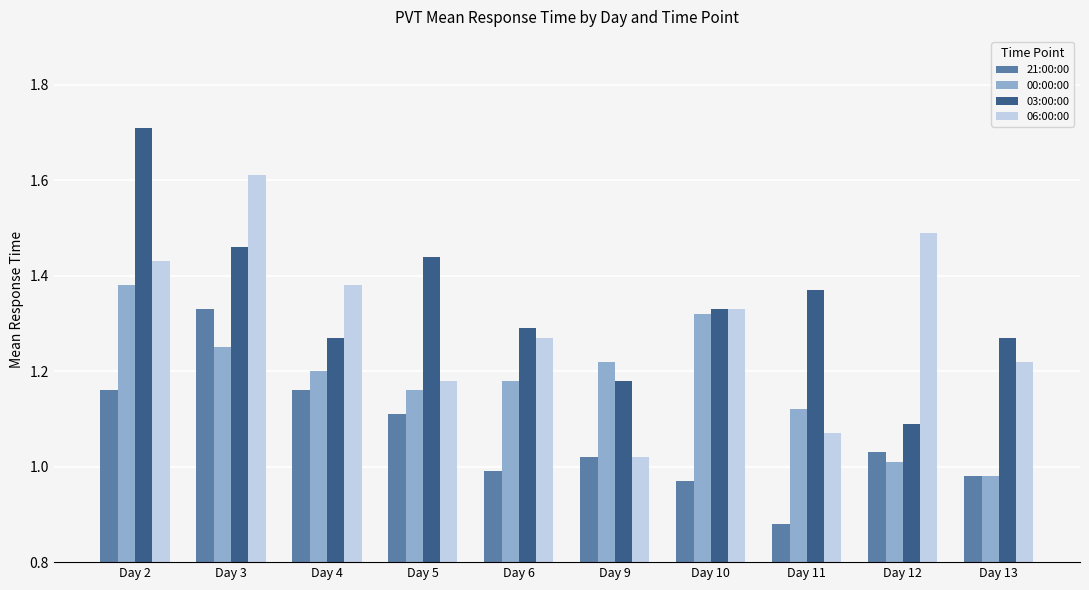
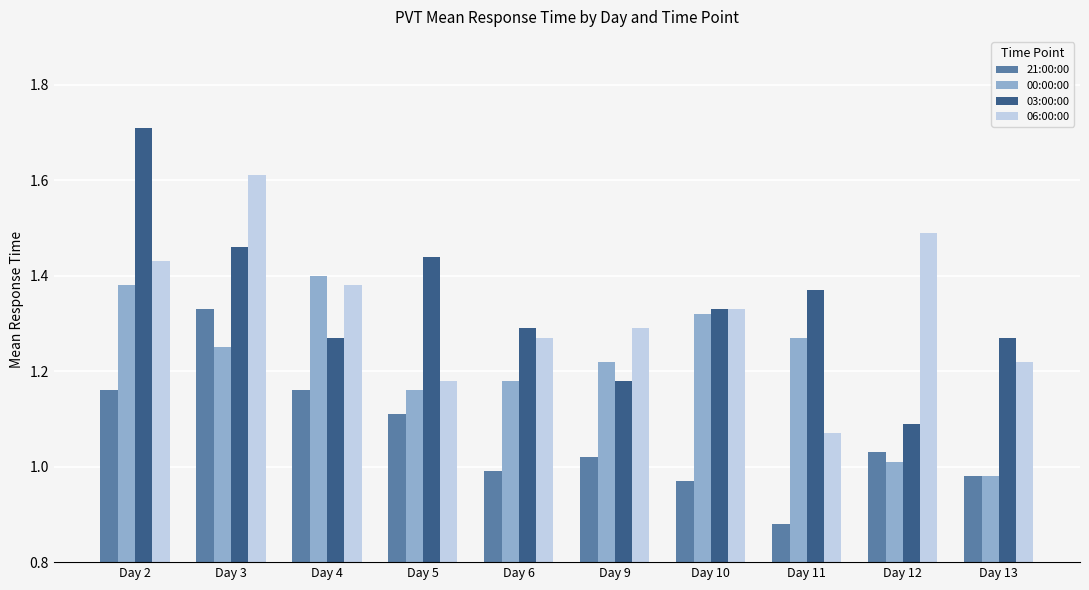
00:00:00, Day 4: 1.2 -> 1.4
06:00:00, Day 9: 1.02 -> 1.29
00:00:00, Day 11: 1.12 -> 1.27
